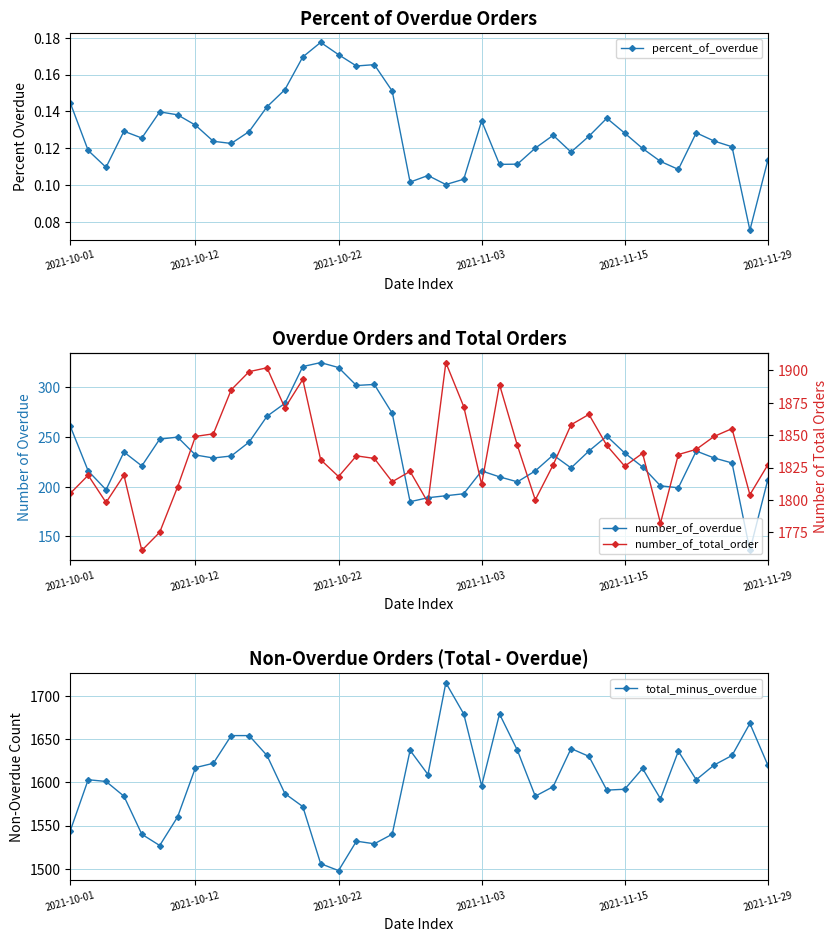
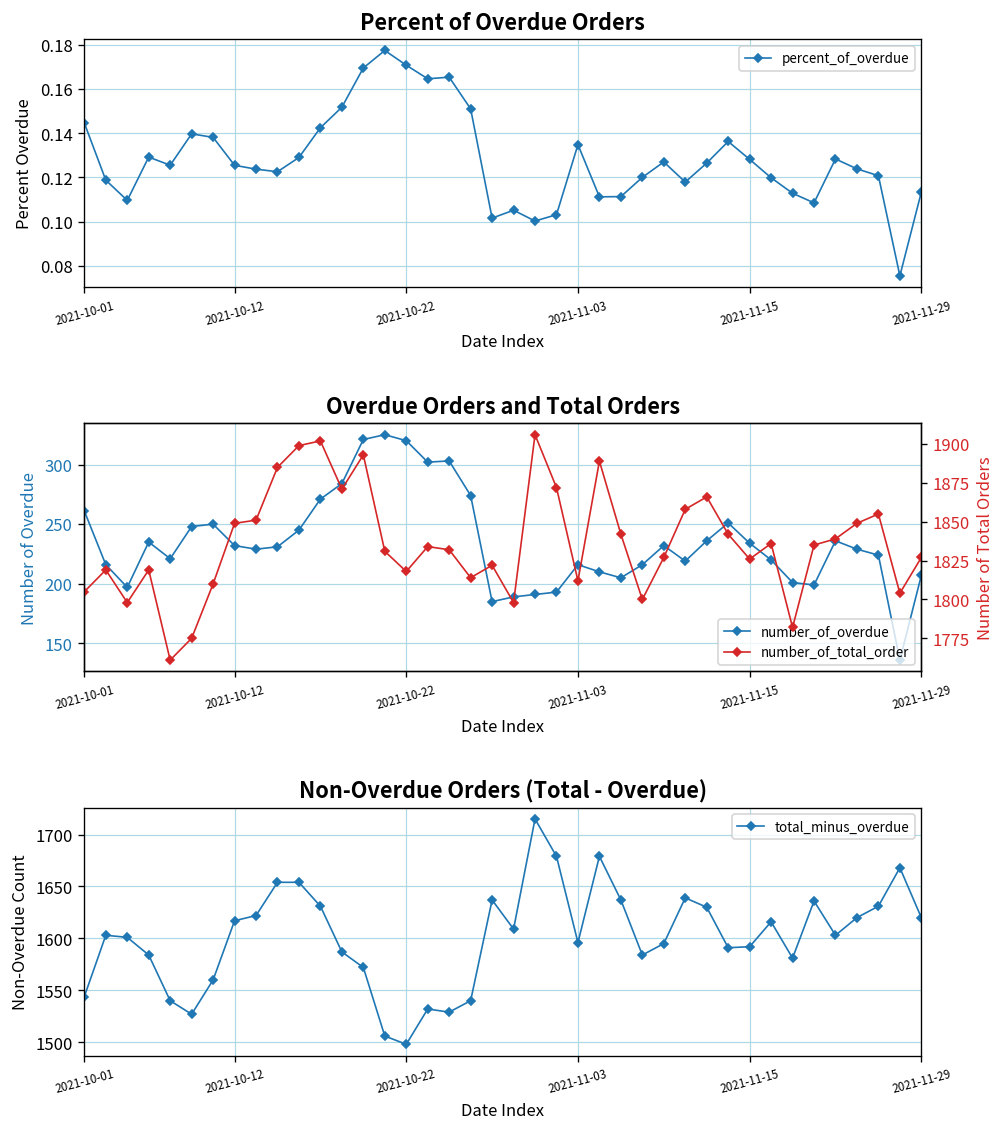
Percent of Overdue Orders, 2021-10-12: 0.132 -> 0.125
